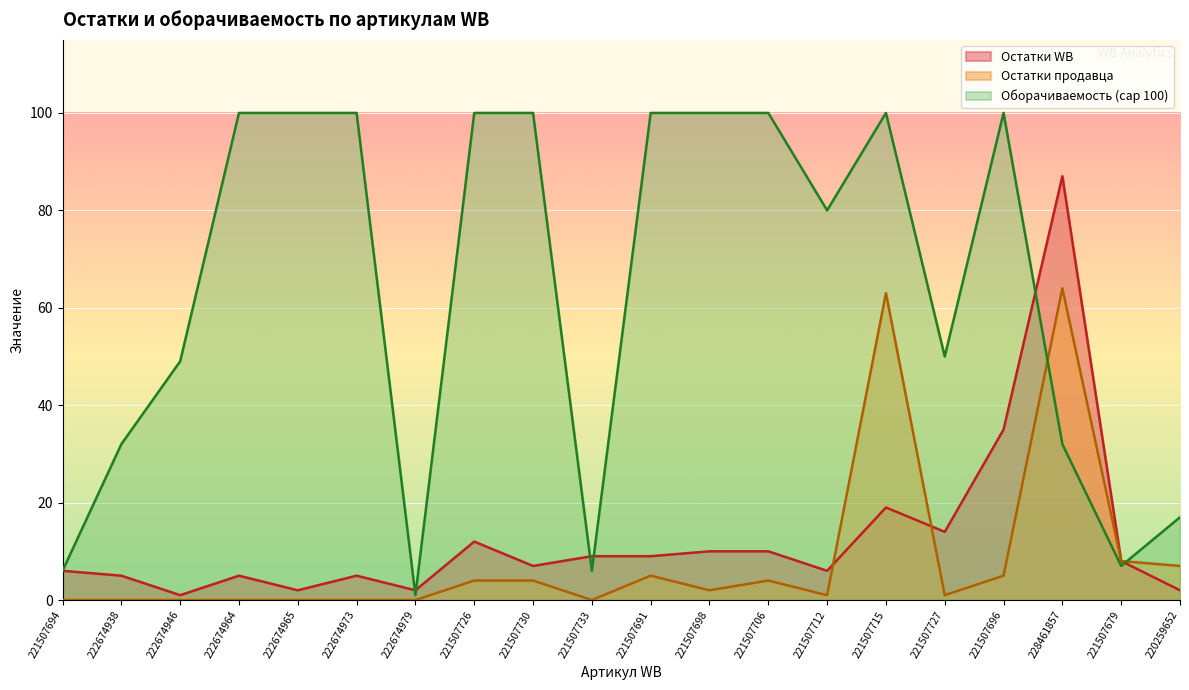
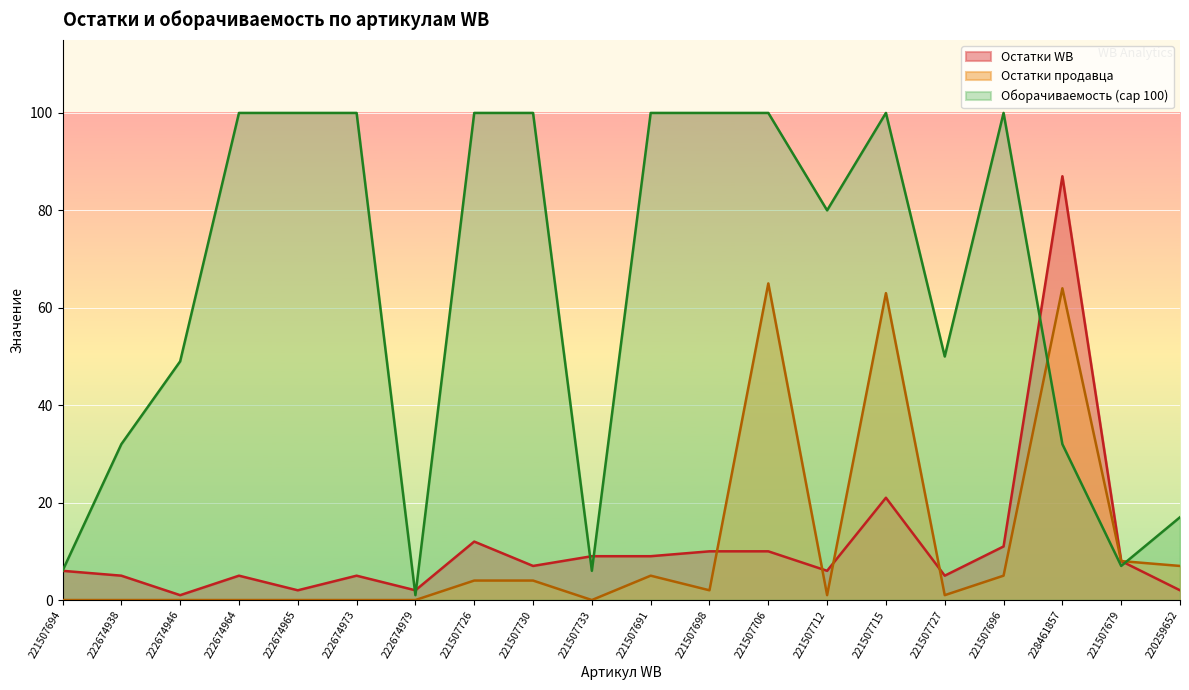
Остатки продавца, 221507706: 4 -> 65
Остатки WB, 221507715: 19 -> 21
Остатки WB, 221507727: 14 -> 5
Остатки WB, 221507696: 35 -> 11
